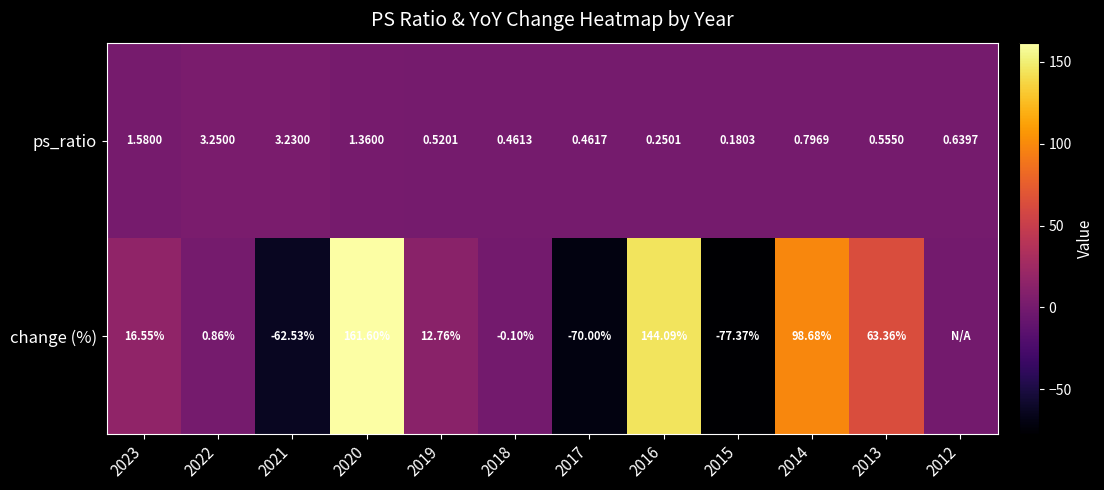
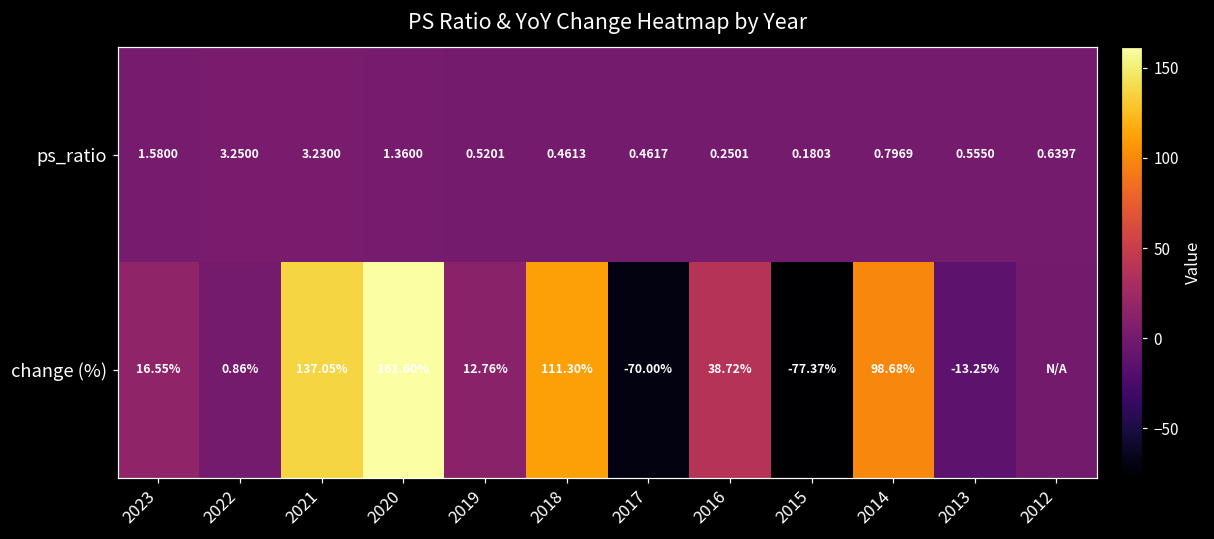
change (%), 2021: -62.53% -> 137.05%
change (%), 2018: -0.10% -> 111.30%
change (%), 2016: 144.09% -> 38.72%
change (%), 2013: 63.36% -> -13.25%
